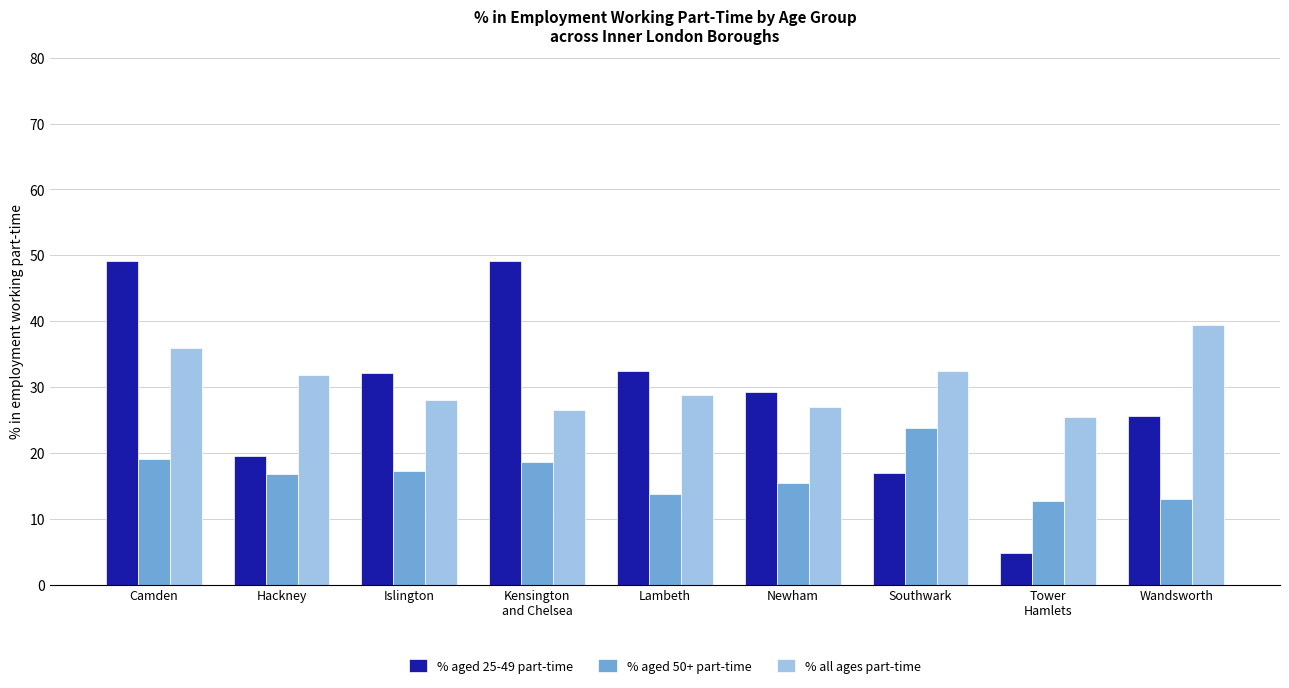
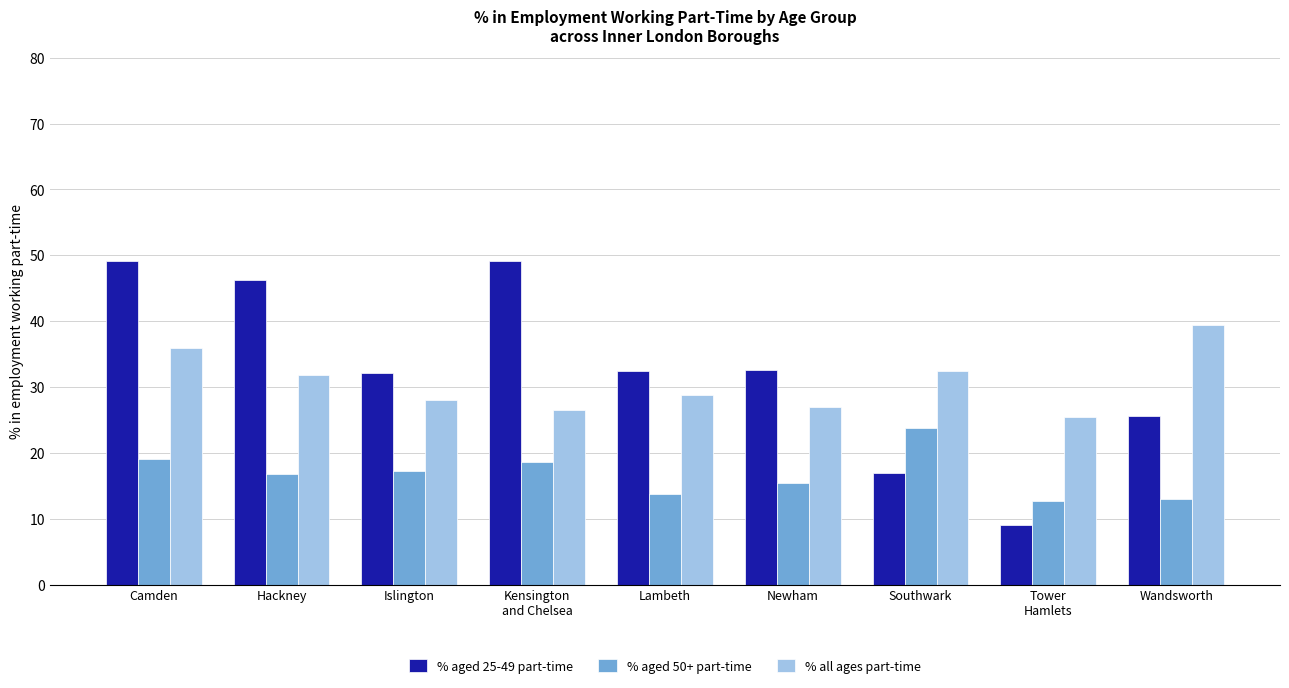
% aged 25-49 part-time, Hackney: 20 -> 46
% aged 25-49 part-time, Newham: 29 -> 33
% aged 25-49 part-time, Tower Hamlets: 5 -> 9
